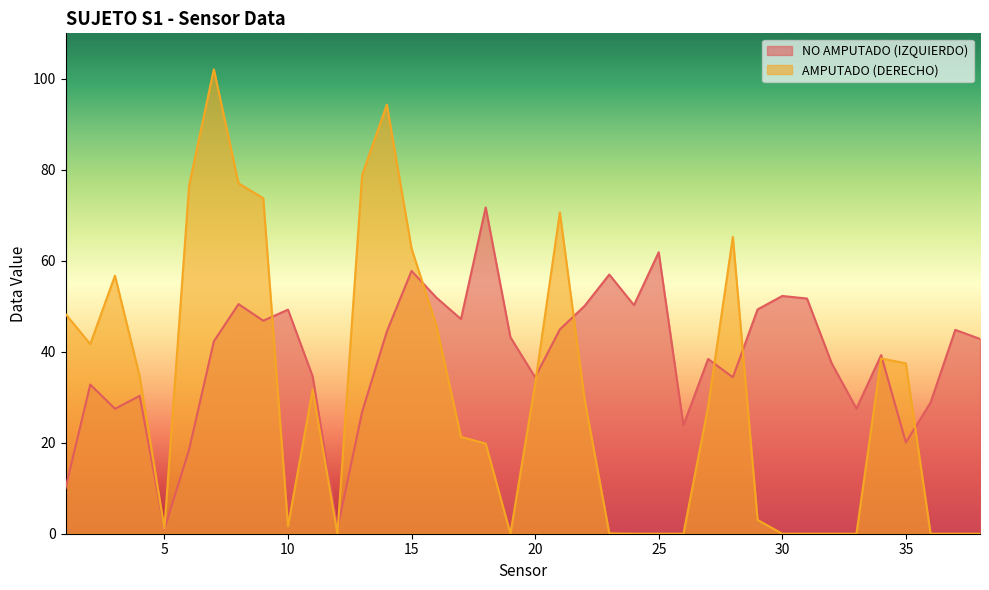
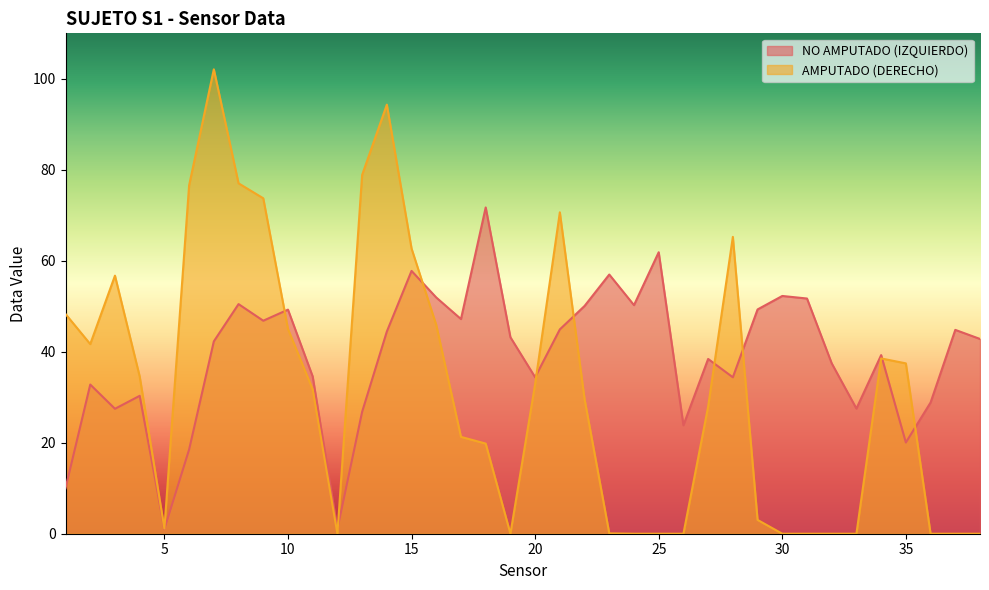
AMPUTADO (DERECHO), 10: 2 -> 45
